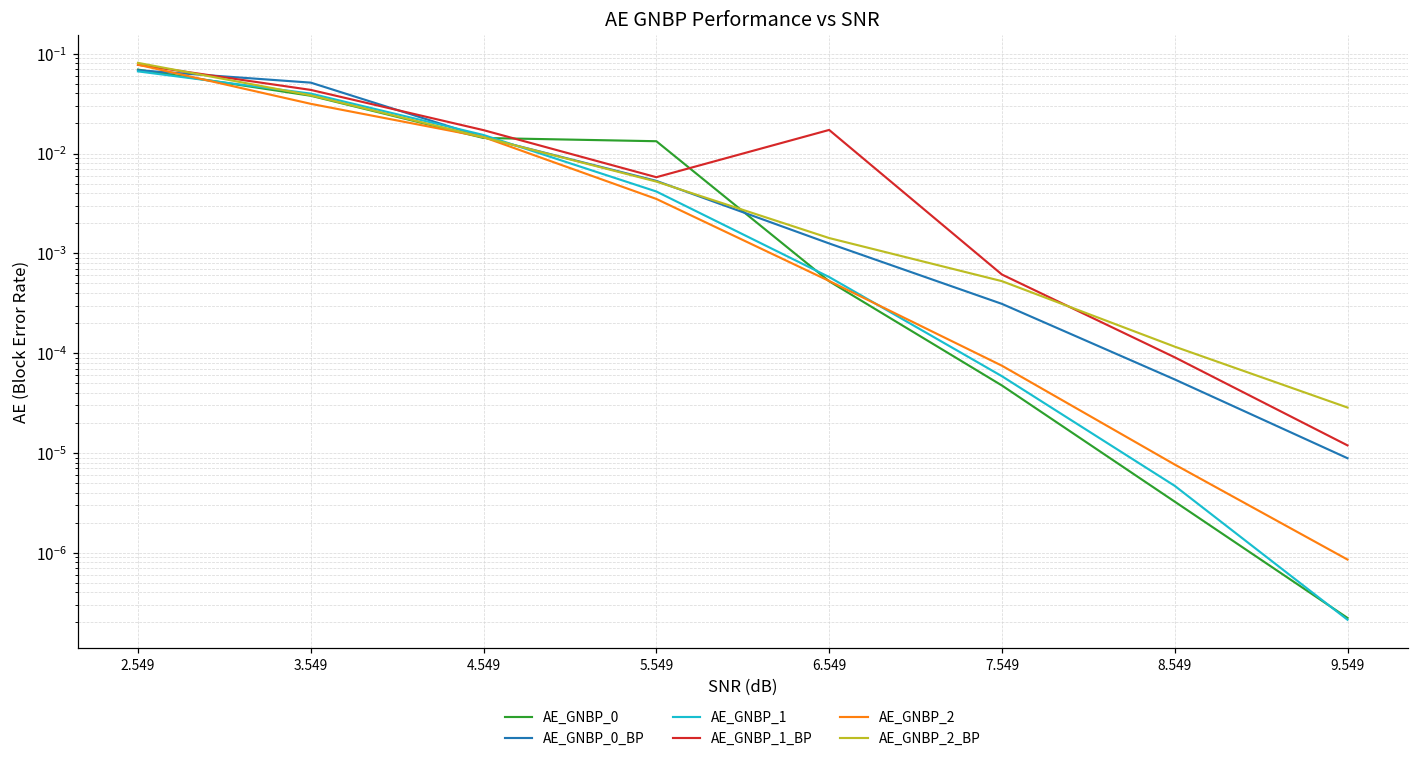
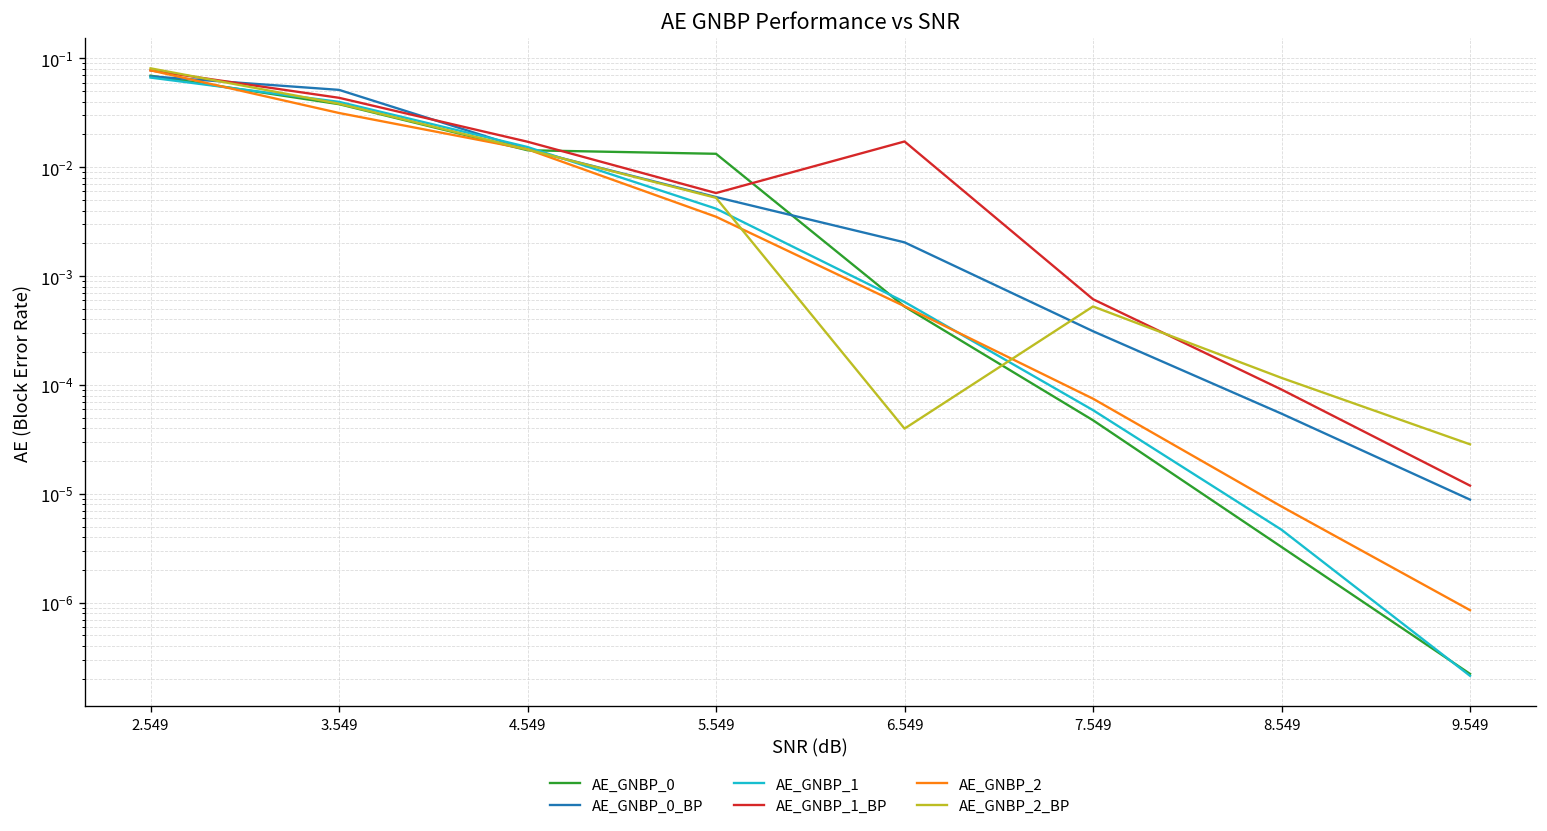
AE_GNBP_0_BP, 6.549: 0.0013 -> 0.0020
AE_GNBP_2_BP, 6.549: 0.0014 -> 0.00004
